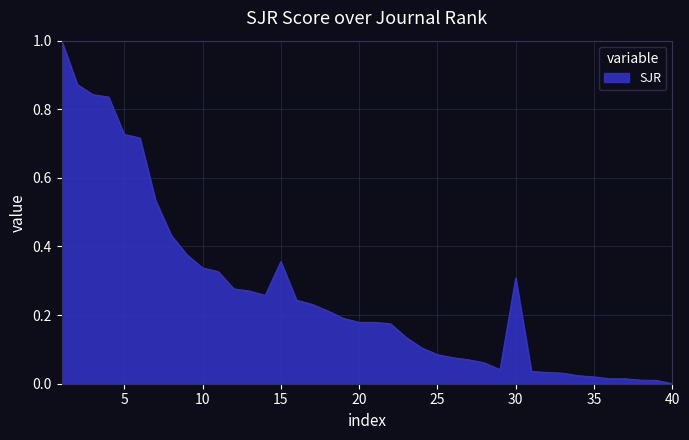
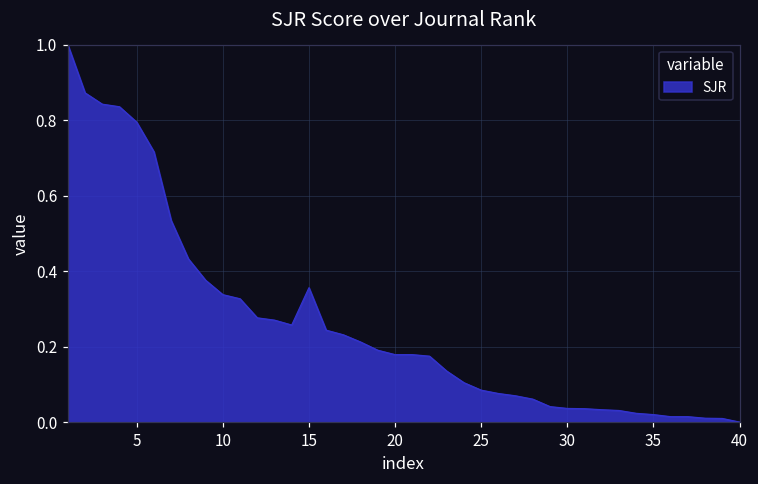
5: 0.73 -> 0.79
30: 0.31 -> 0.04
